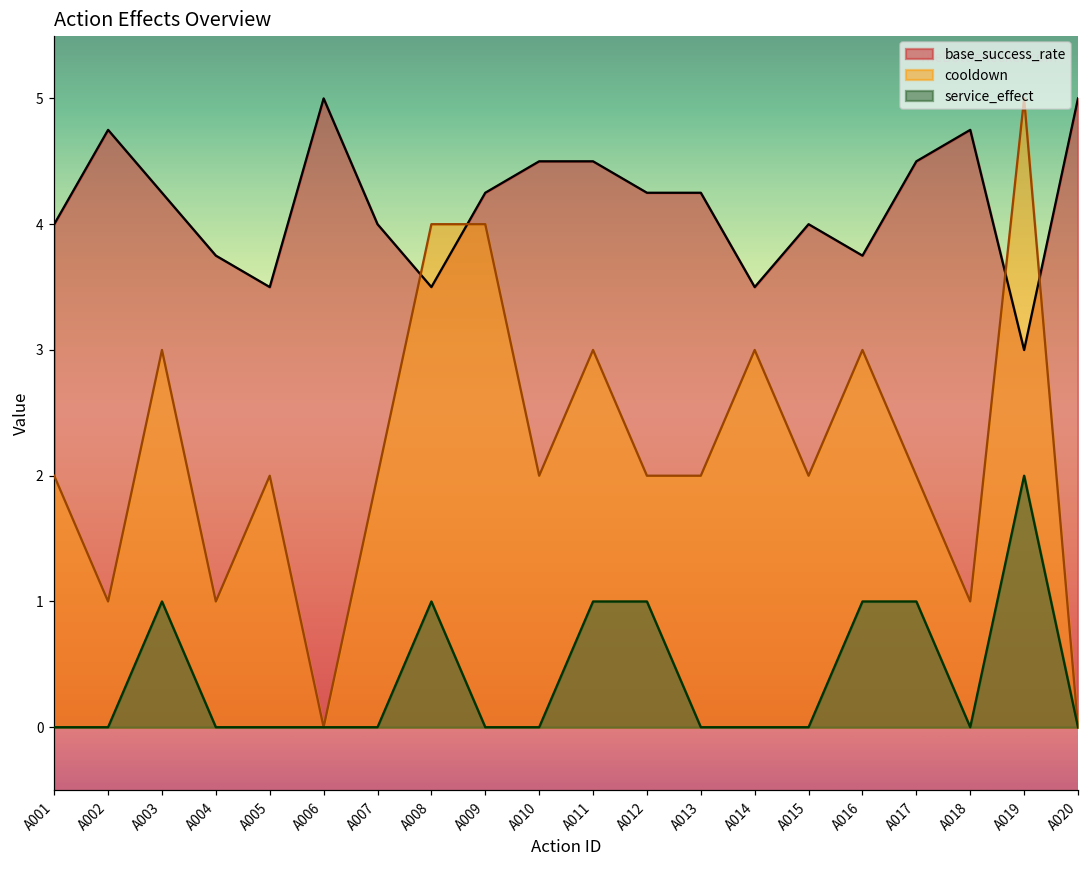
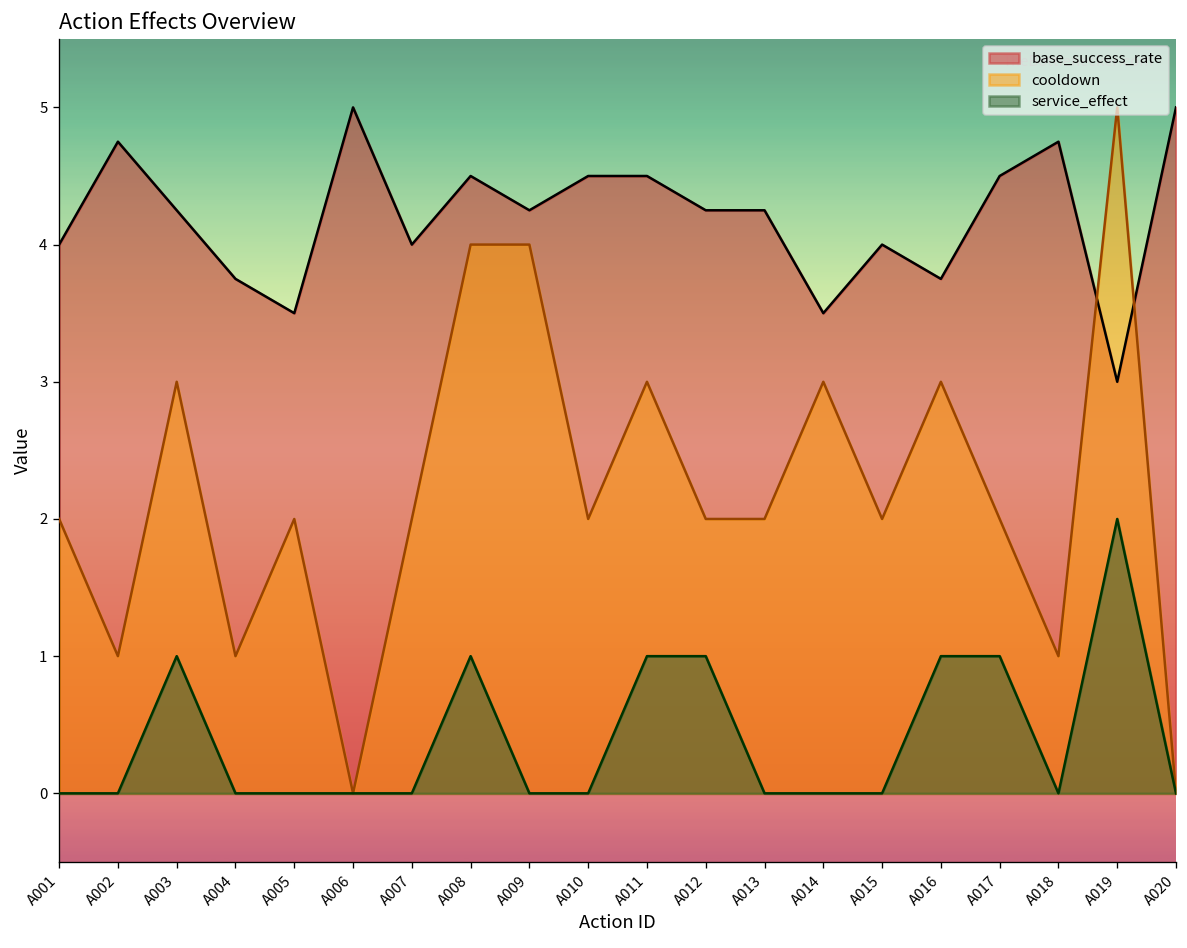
base_success_rate, A008: 3.50 -> 4.50
